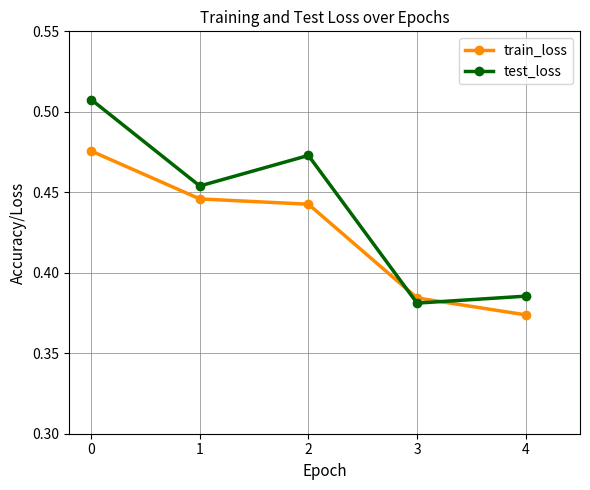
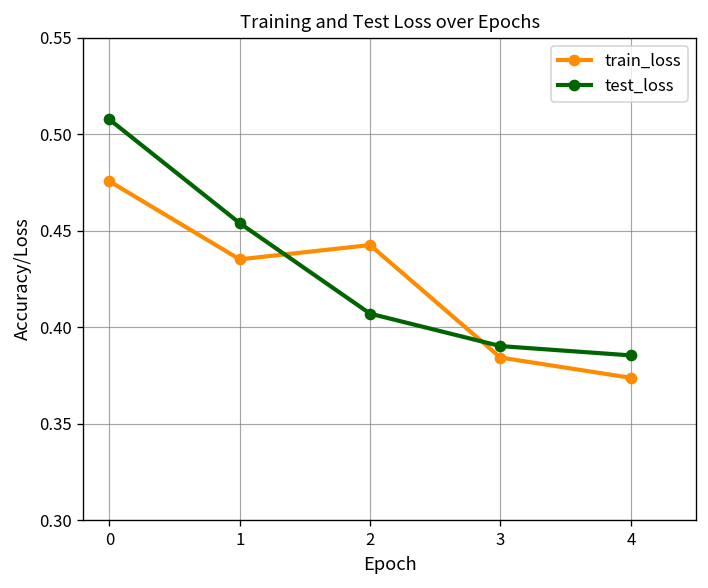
train_loss, 1: 0.446 -> 0.435
test_loss, 2: 0.473 -> 0.407
test_loss, 3: 0.381 -> 0.390
